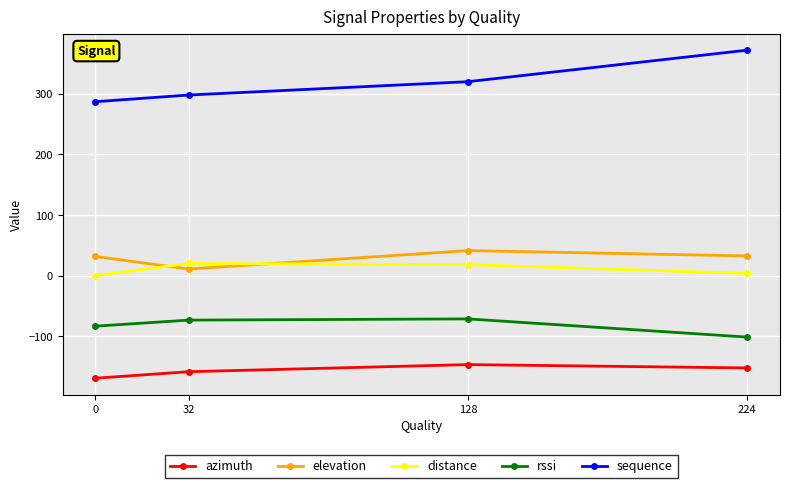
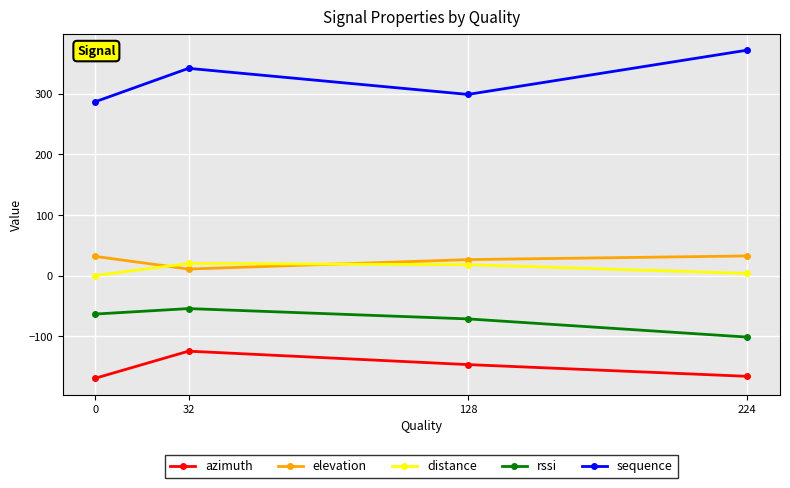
rssi, 0: -80 -> -60
azimuth, 32: -160 -> -120
rssi, 32: -70 -> -50
sequence, 32: 300 -> 340
elevation, 128: 40 -> 30
sequence, 128: 320 -> 300
azimuth, 224: -150 -> -170
